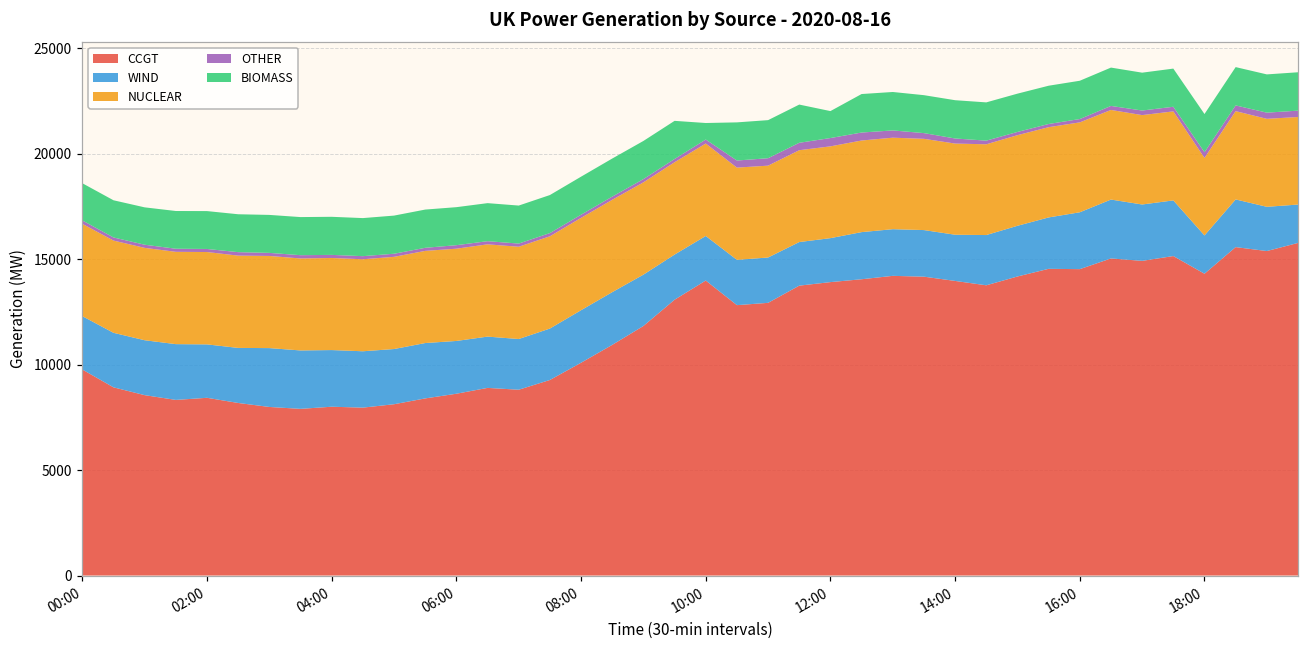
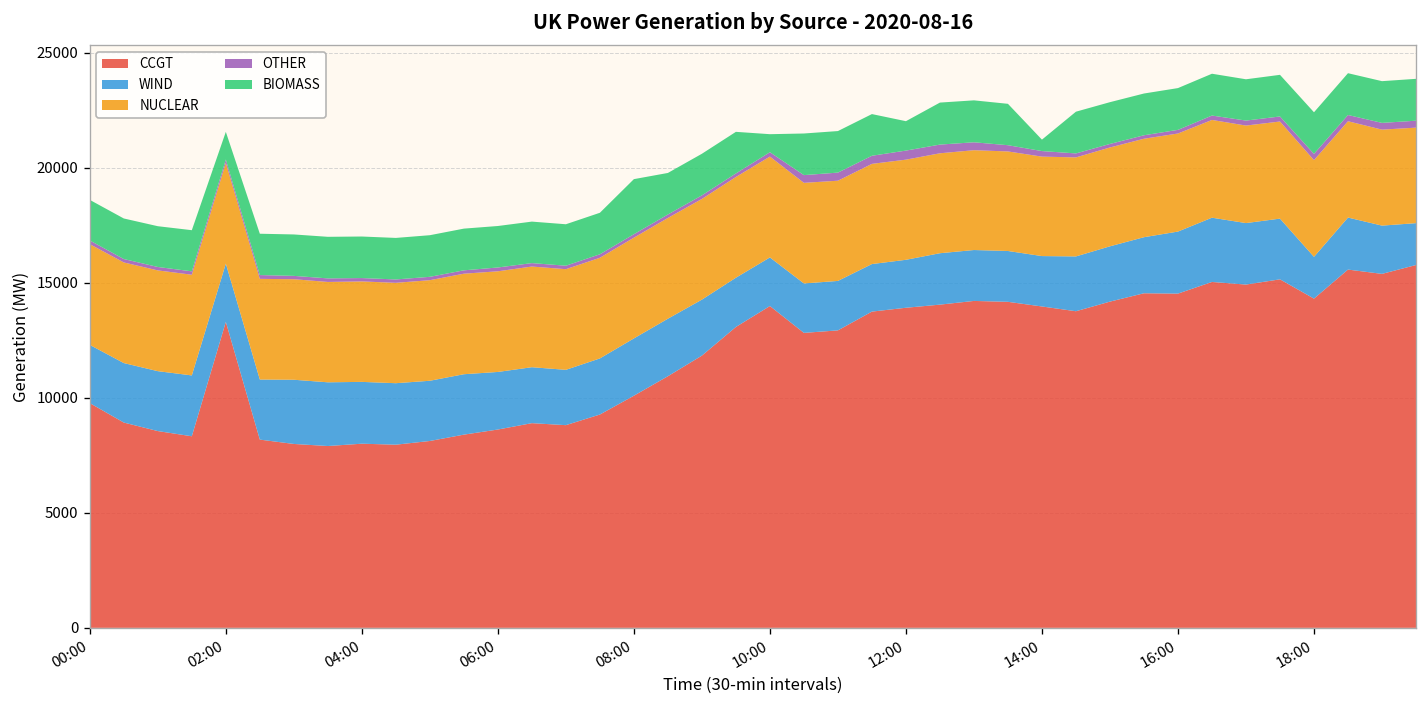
CCGT, 02:00: 8400 -> 13300
BIOMASS, 02:00: 1800 -> 1200
BIOMASS, 08:00: 1800 -> 2400
BIOMASS, 14:00: 1800 -> 500
NUCLEAR, 18:00: 3700 -> 4200
